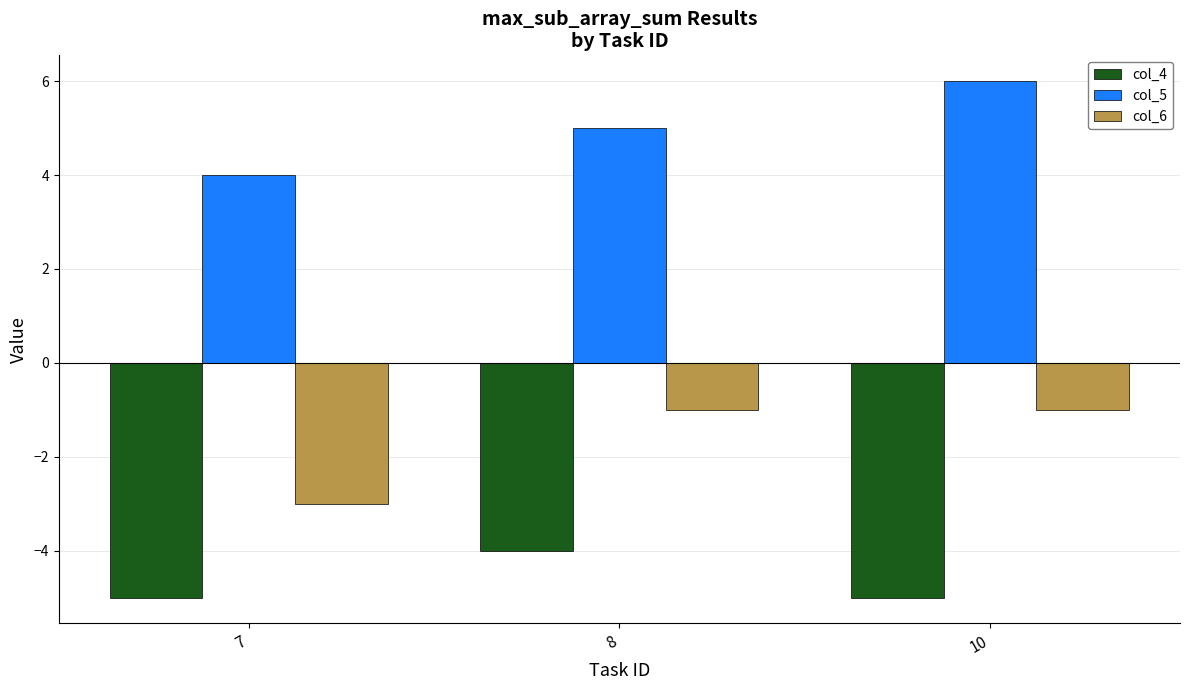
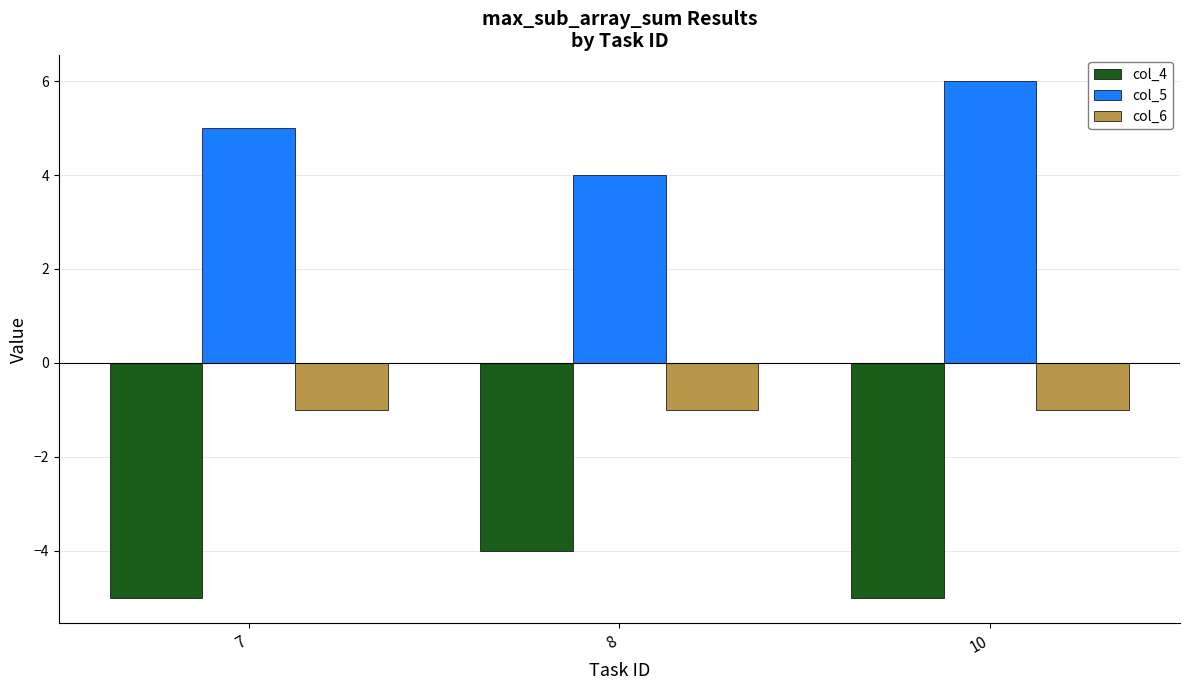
col_5, 7: 4 -> 5
col_6, 7: -3 -> -1
col_5, 8: 5 -> 4
